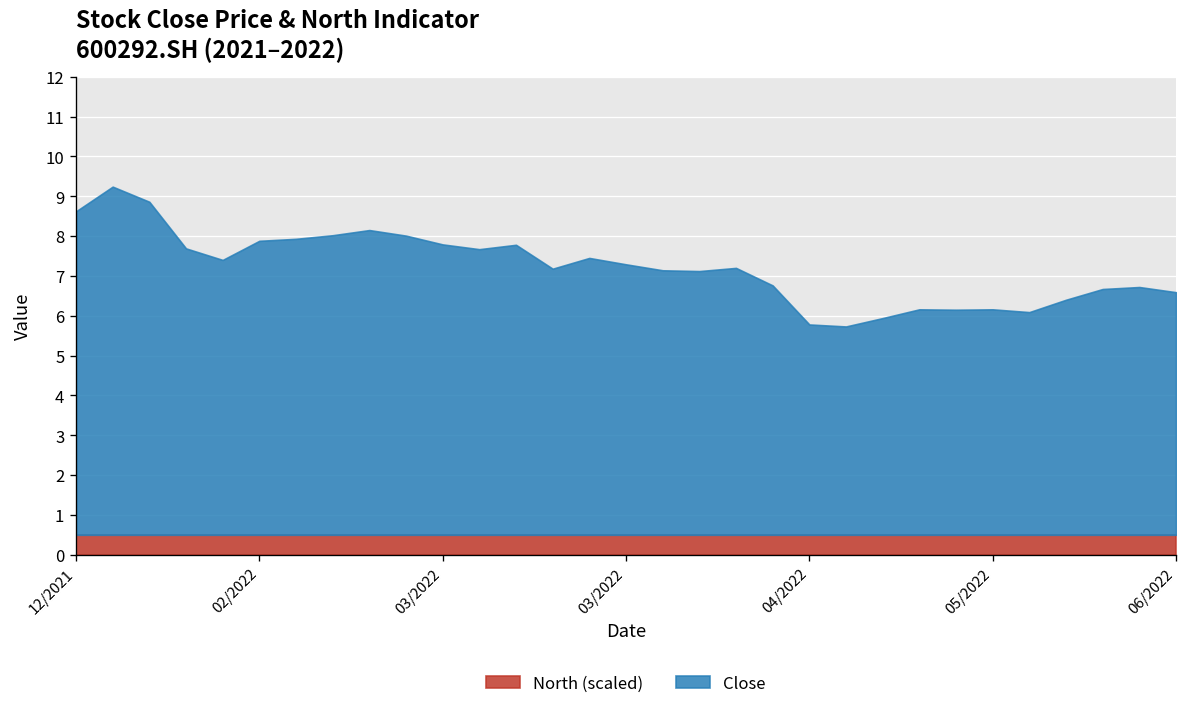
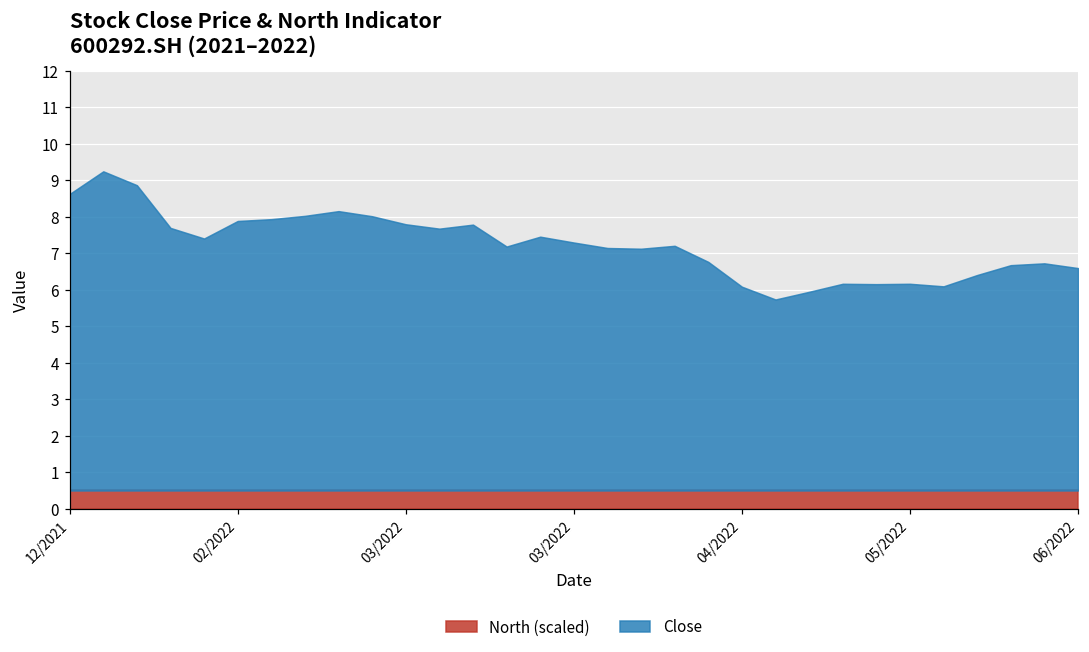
Close, 04/2022: 5.3 -> 5.6
